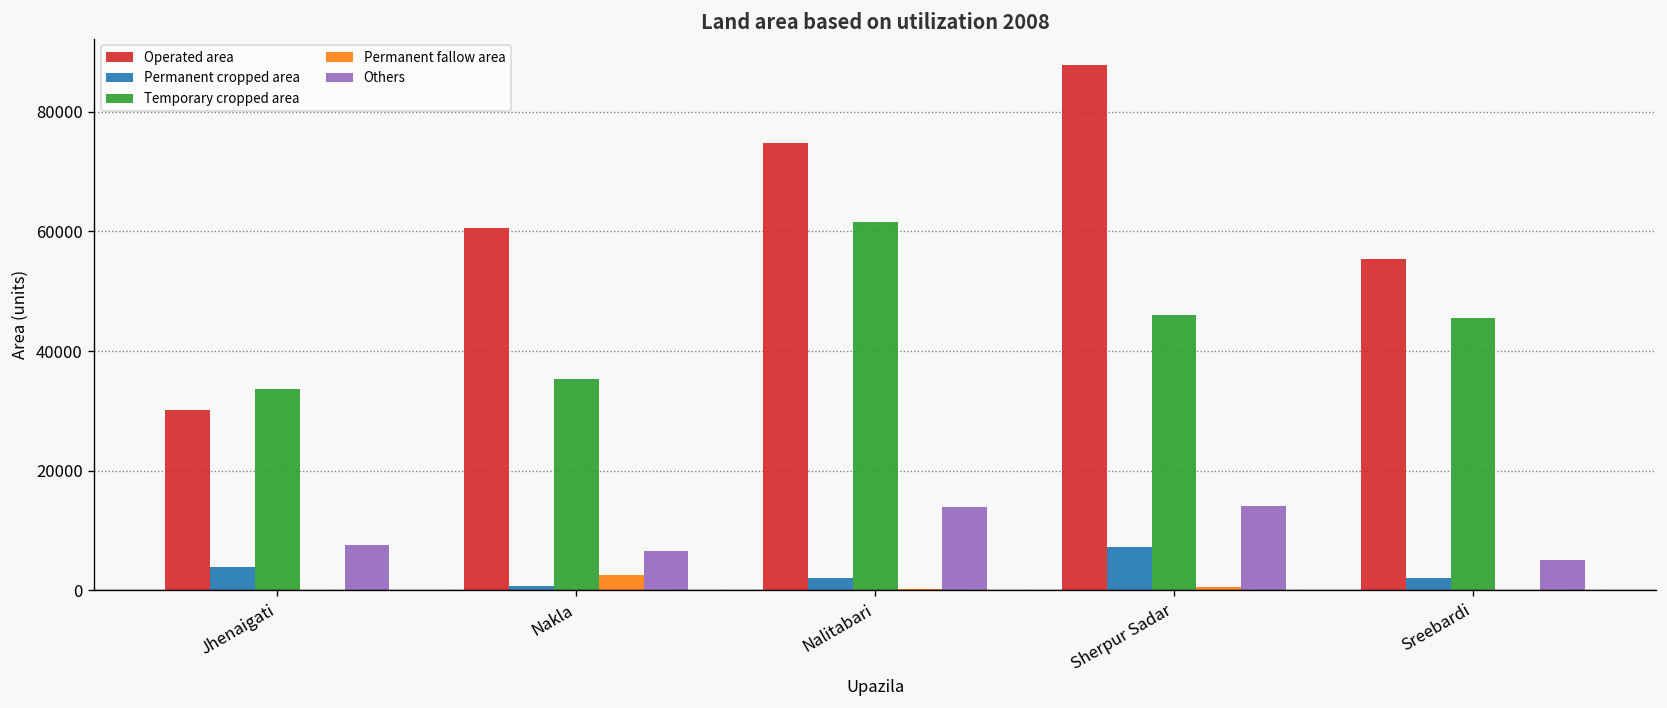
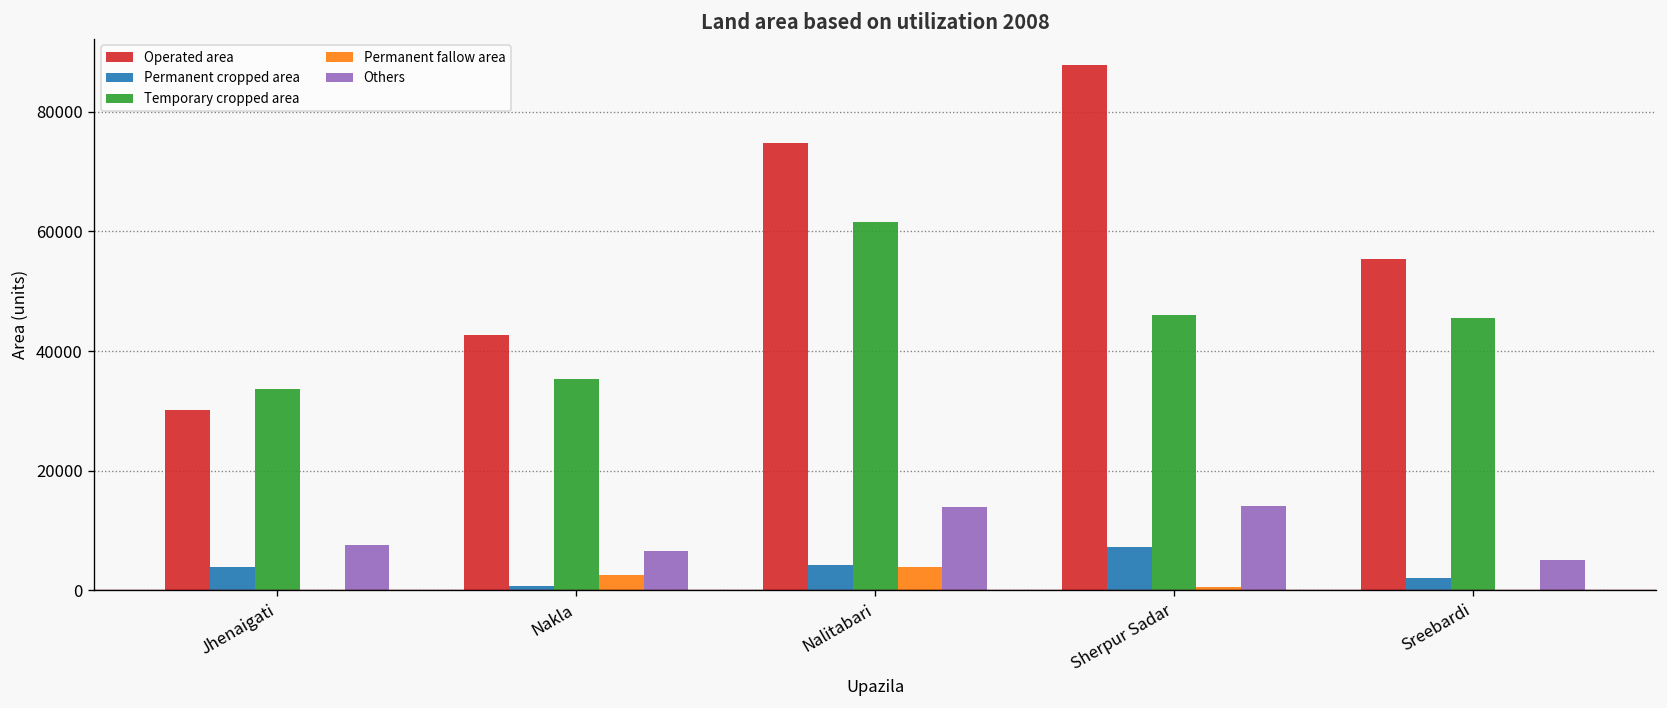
Operated area, Nakla: 61000 -> 43000
Permanent cropped area, Nalitabari: 2000 -> 4000
Permanent fallow area, Nalitabari: 0 -> 4000
